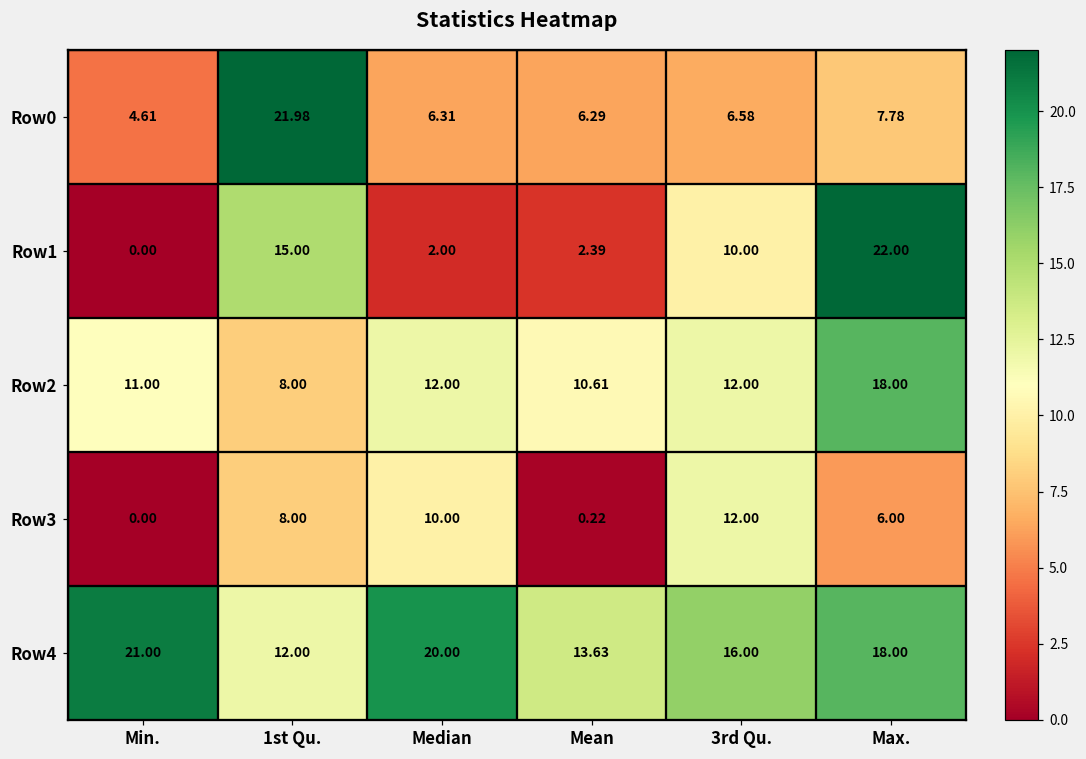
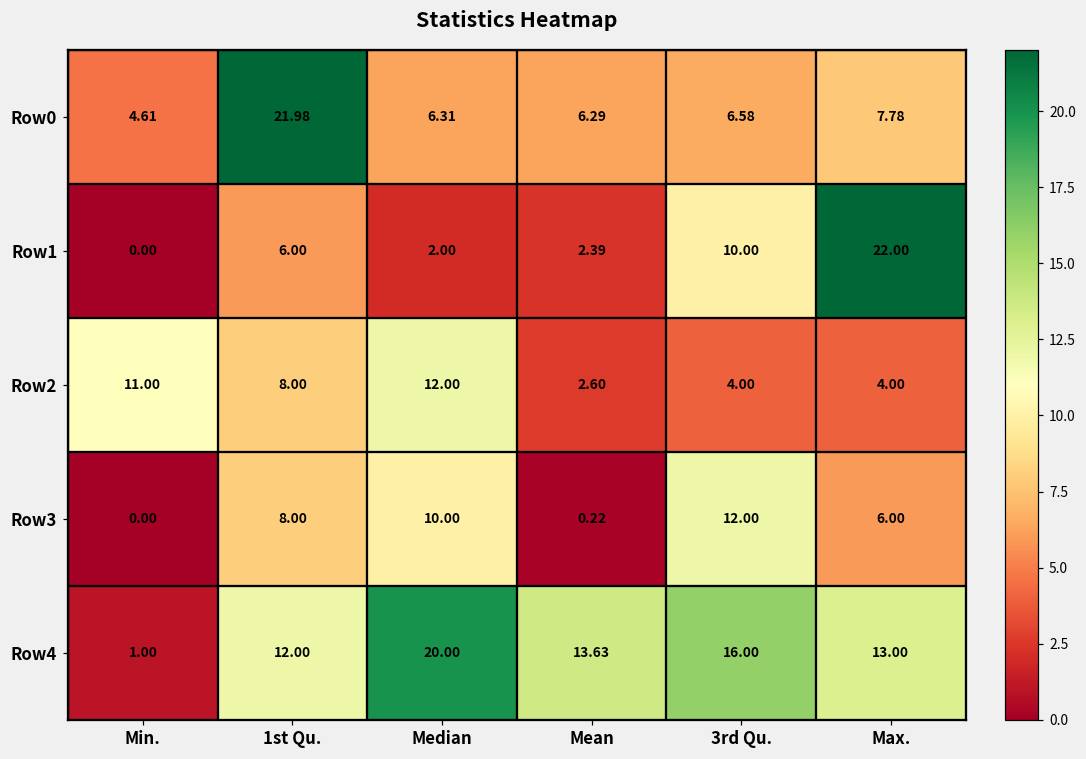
Row1, 1st Qu.: 15.00 -> 6.00
Row2, Mean: 10.61 -> 2.60
Row2, 3rd Qu.: 12.00 -> 4.00
Row2, Max.: 18.00 -> 4.00
Row4, Min.: 21.00 -> 1.00
Row4, Max.: 18.00 -> 13.00
